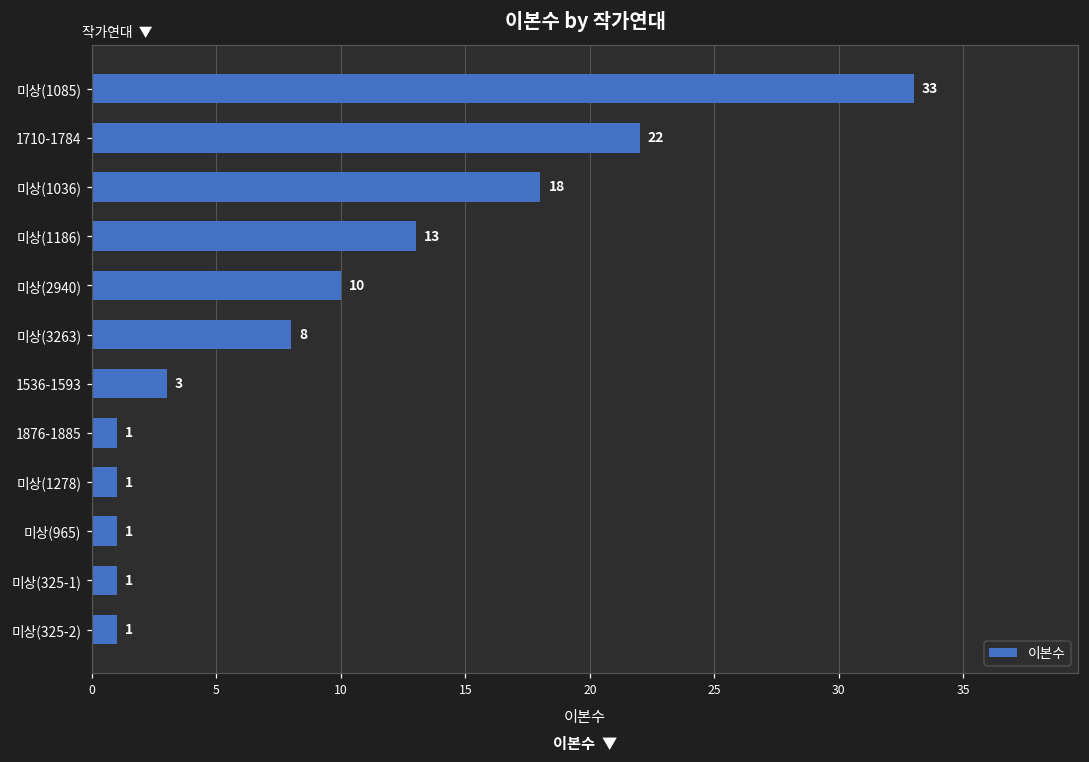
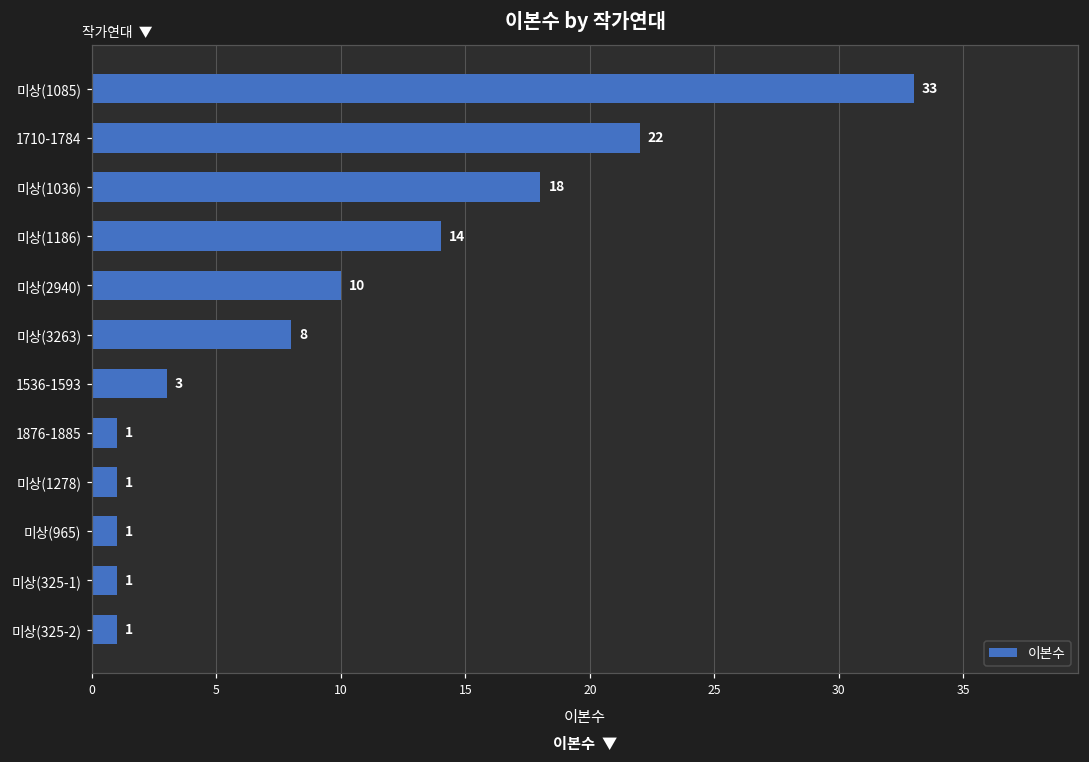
미상(1186): 13 -> 14
